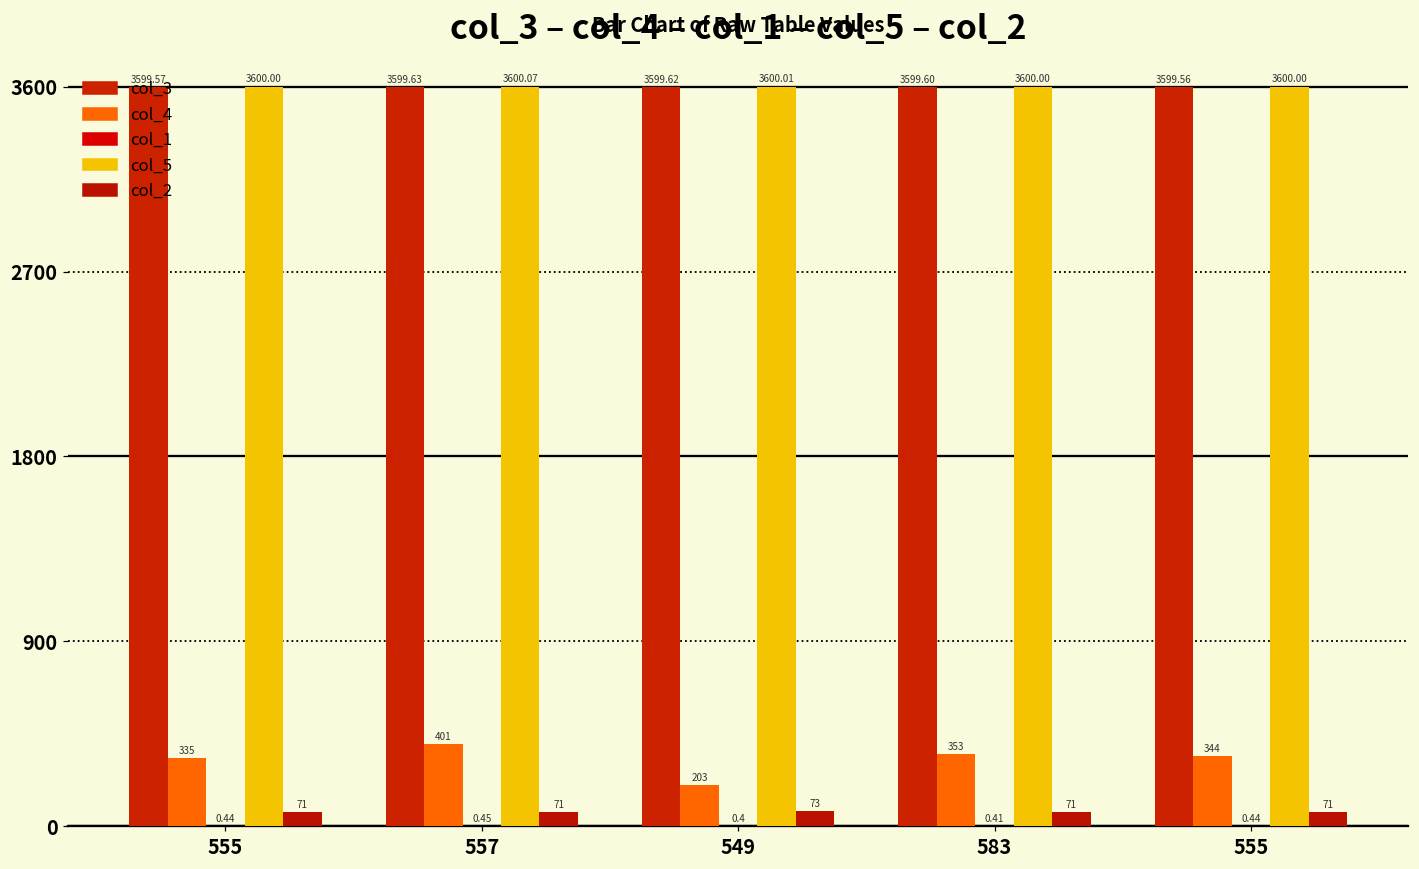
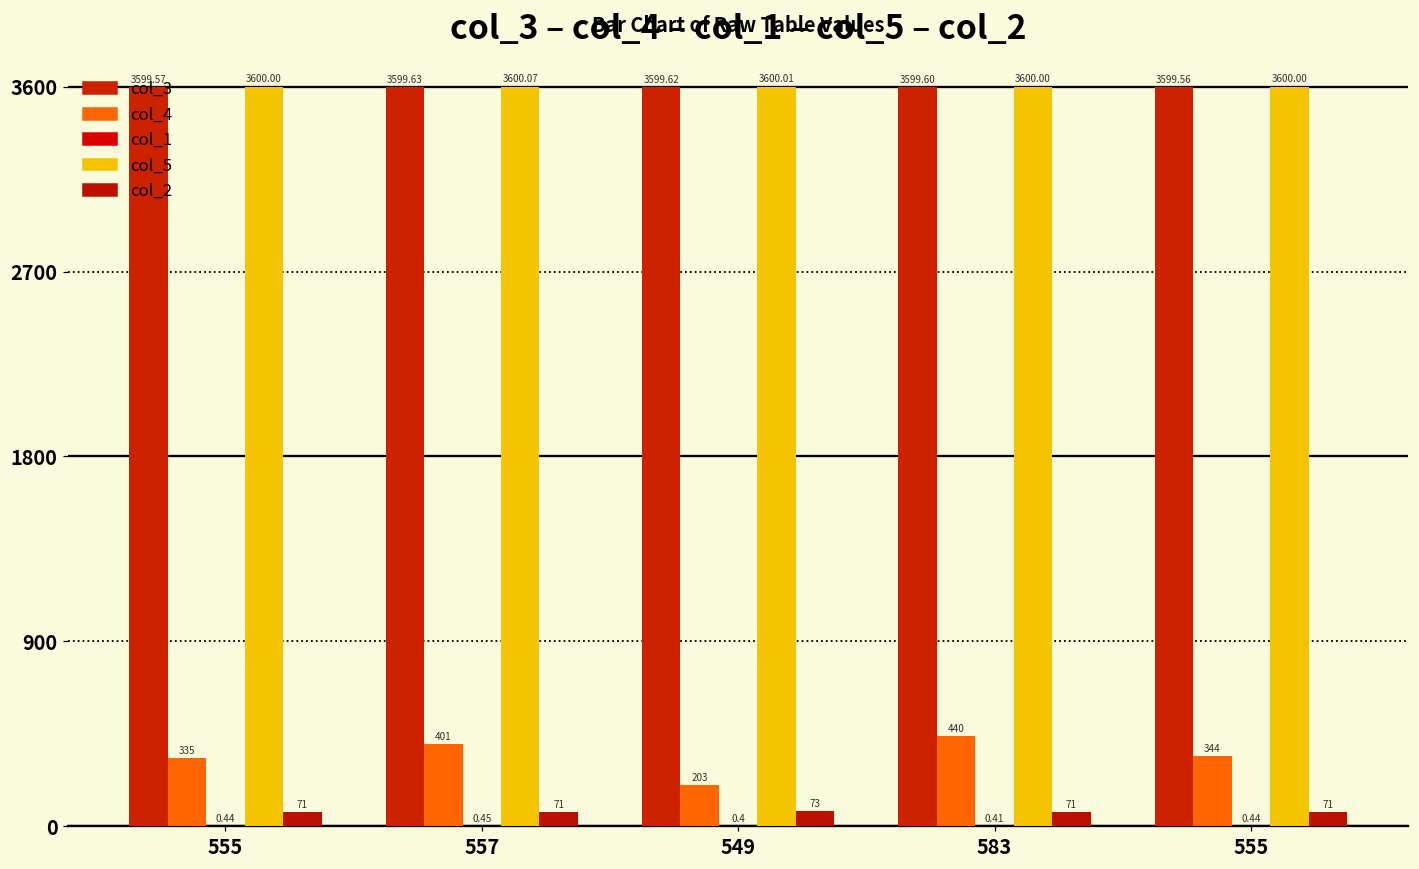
col_4, 583: 353 -> 440
